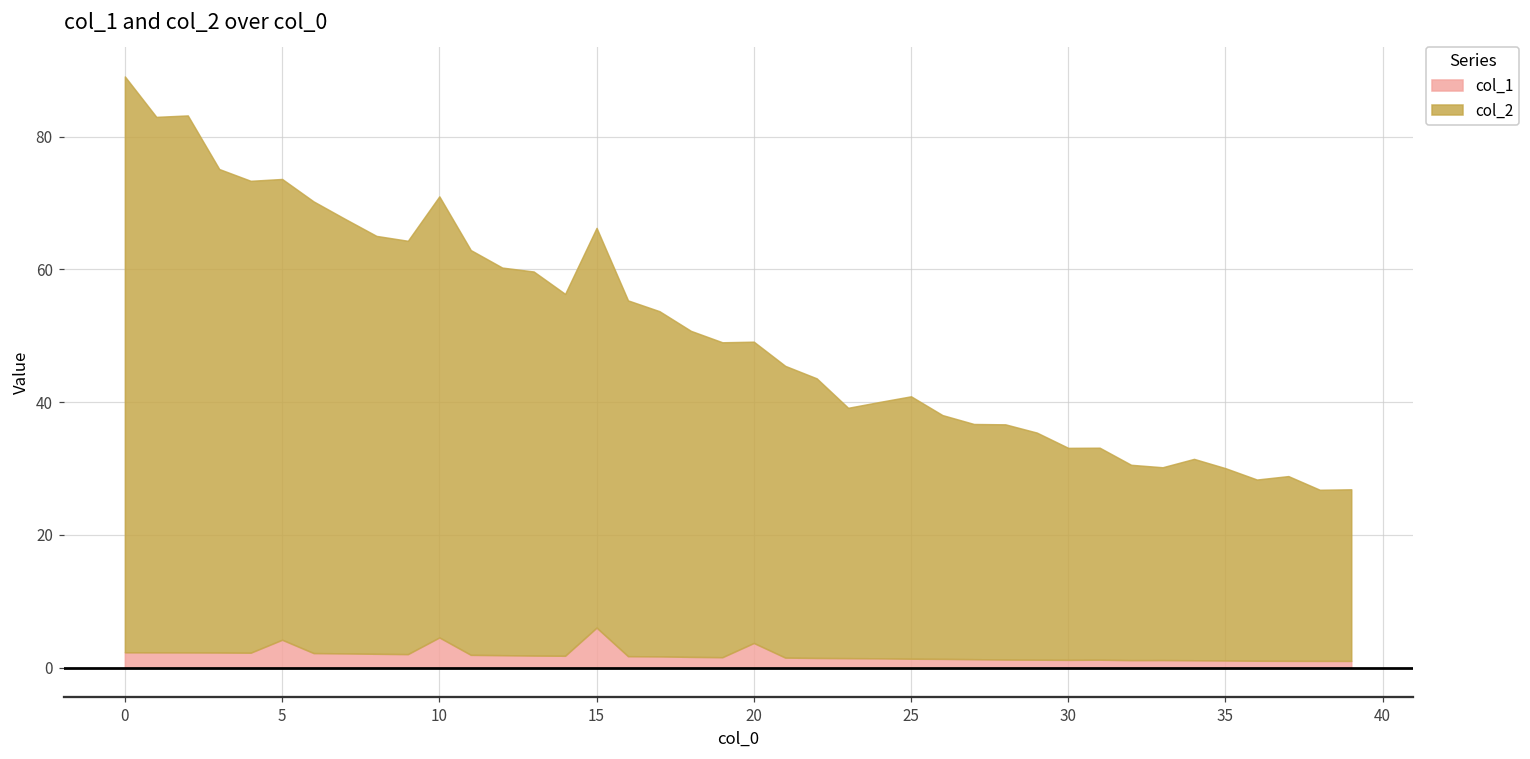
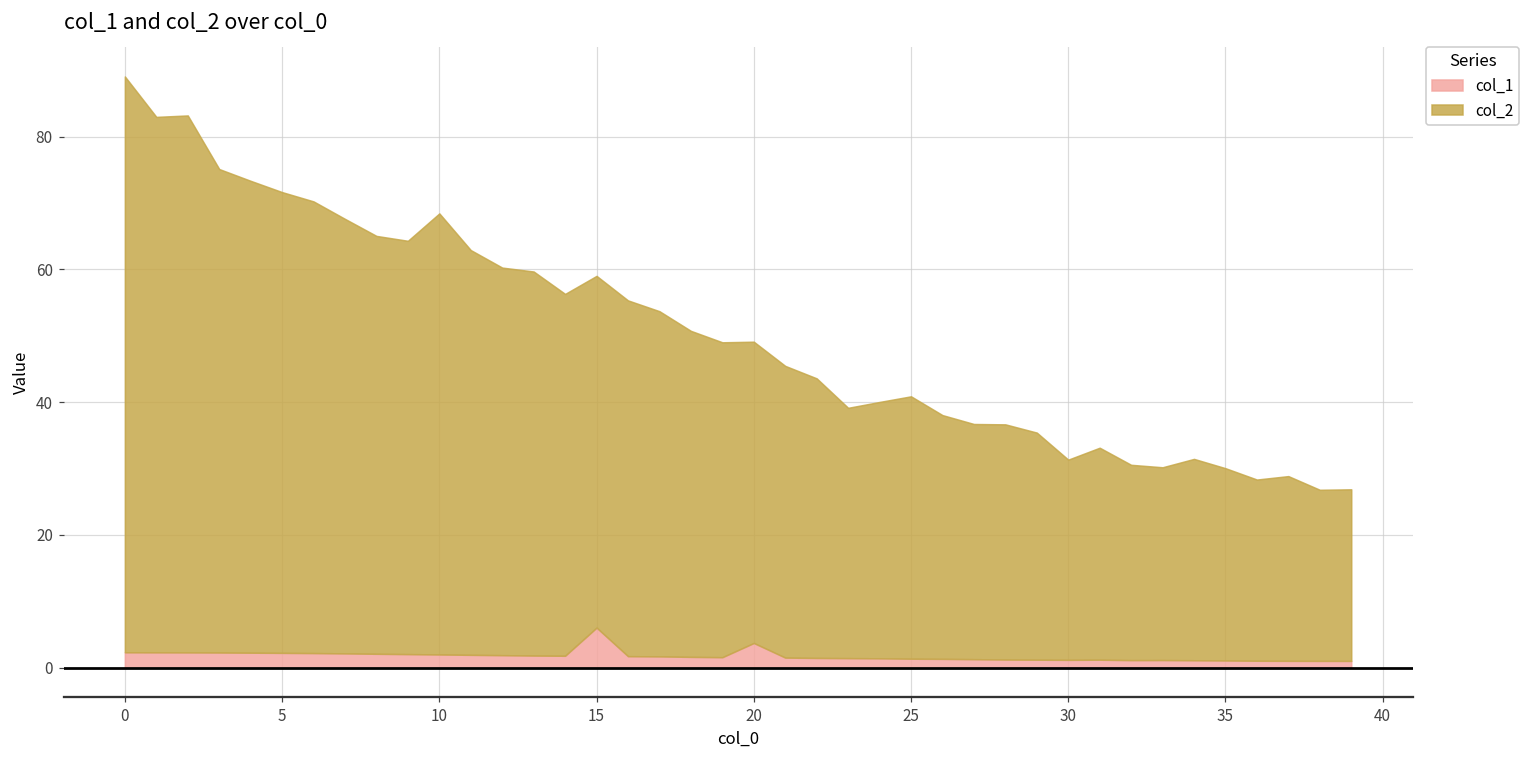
col_1, 5: 4 -> 2
col_1, 10: 5 -> 2
col_2, 15: 60 -> 53
col_2, 30: 32 -> 30
